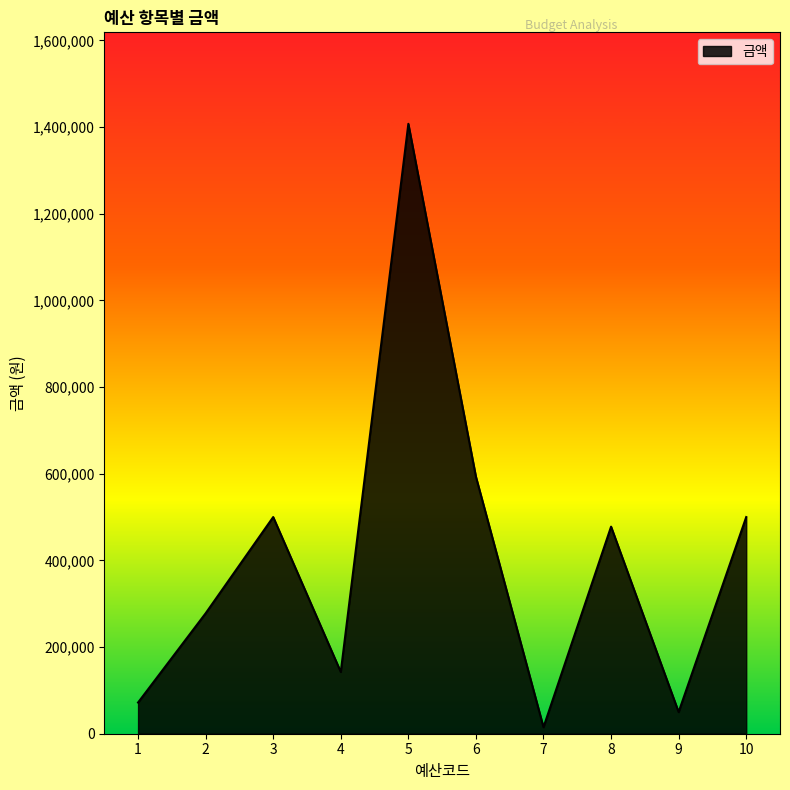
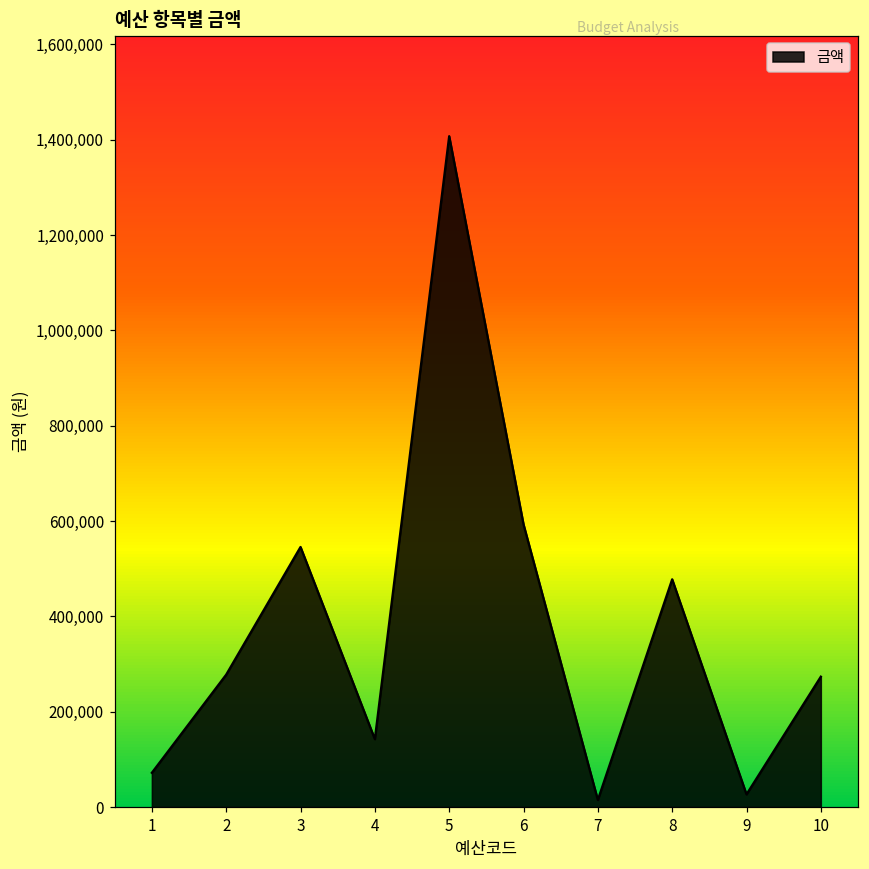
3: 500,000 -> 550,000
9: 50,000 -> 30,000
10: 500,000 -> 270,000
